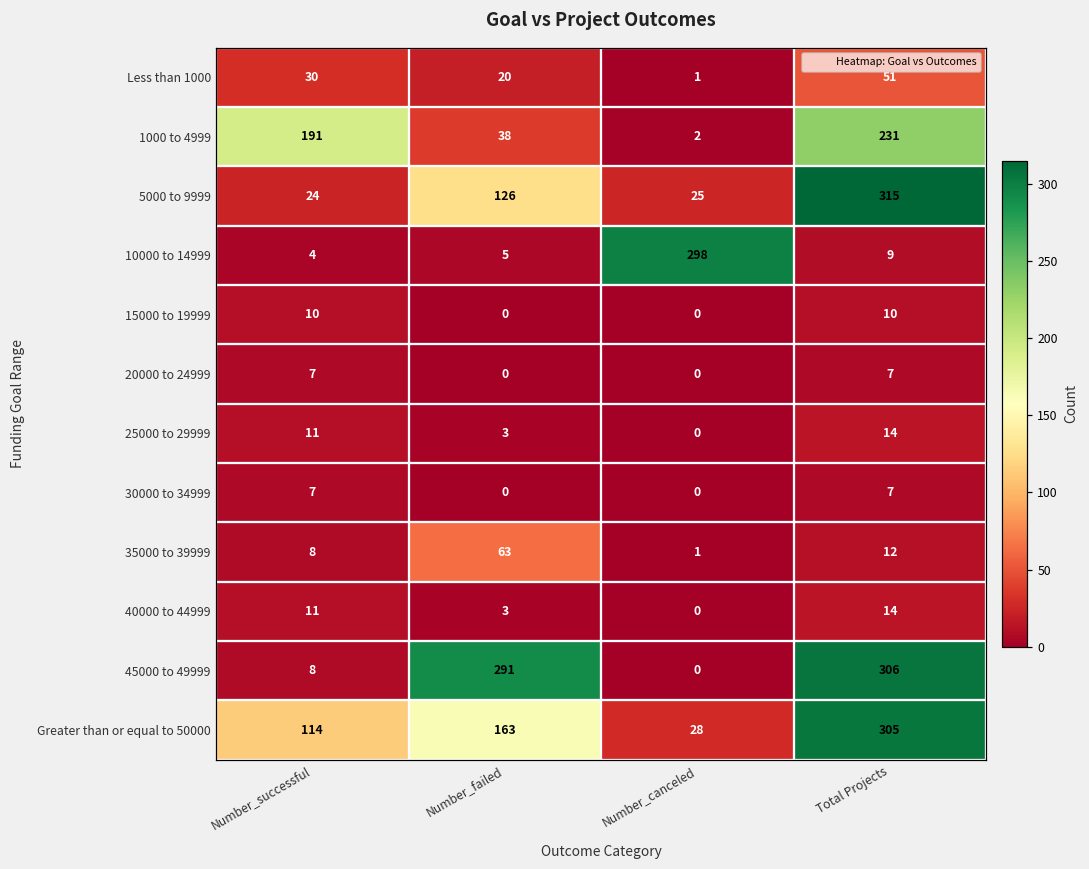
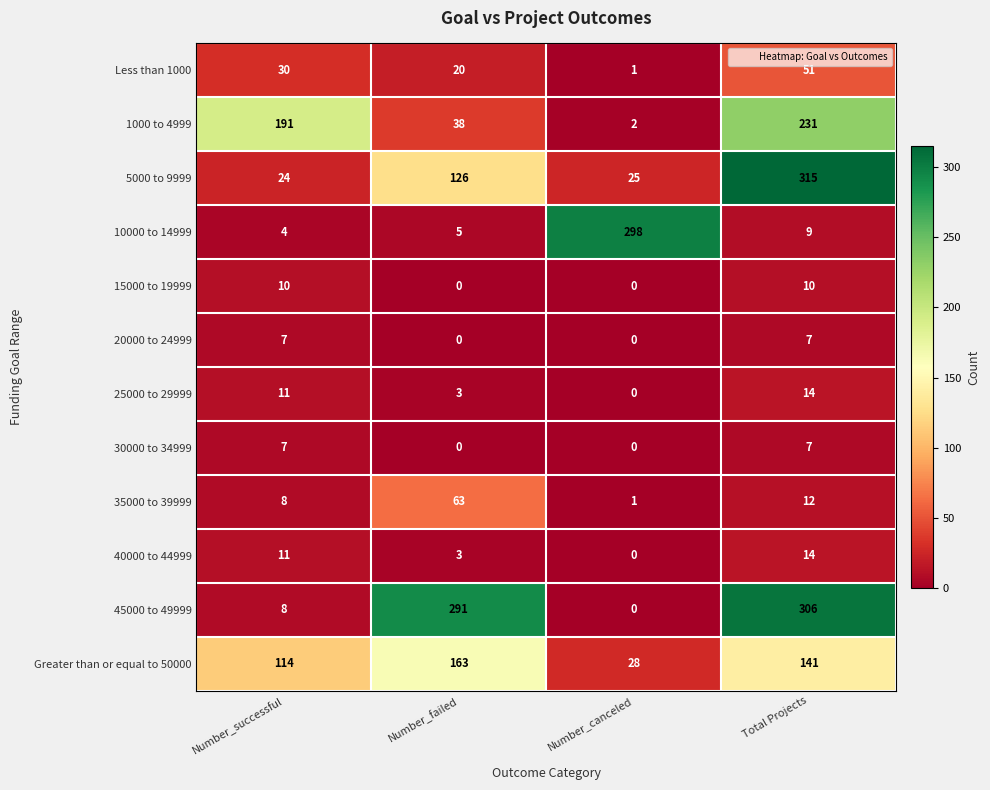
Greater than or equal to 50000, Total Projects: 305 -> 141
